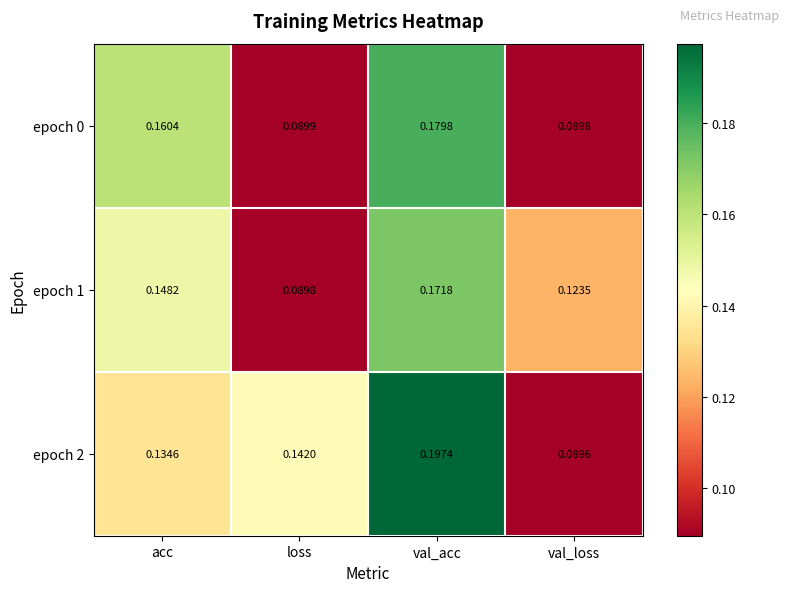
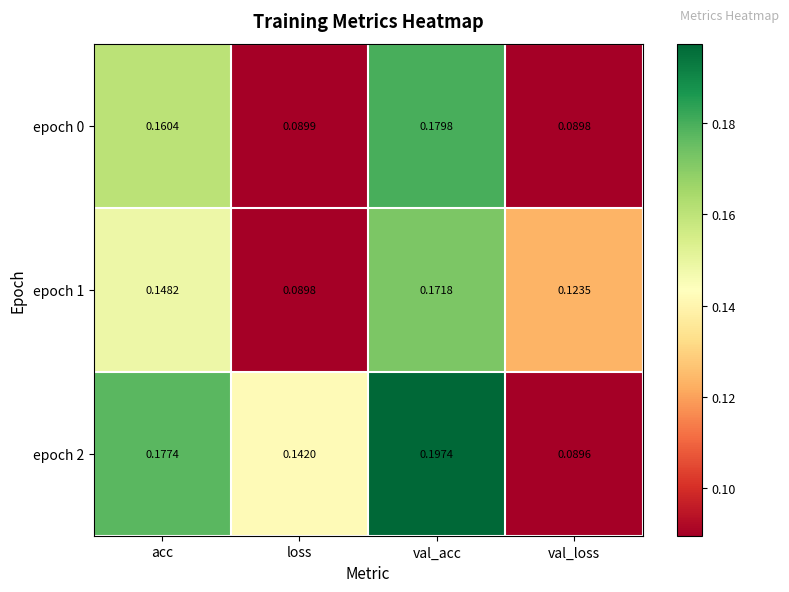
epoch 2, acc: 0.1346 -> 0.1774
